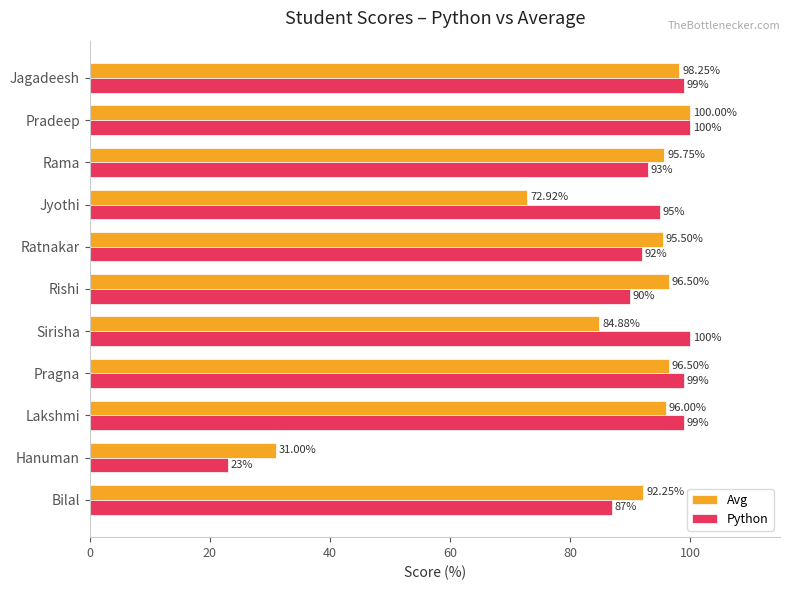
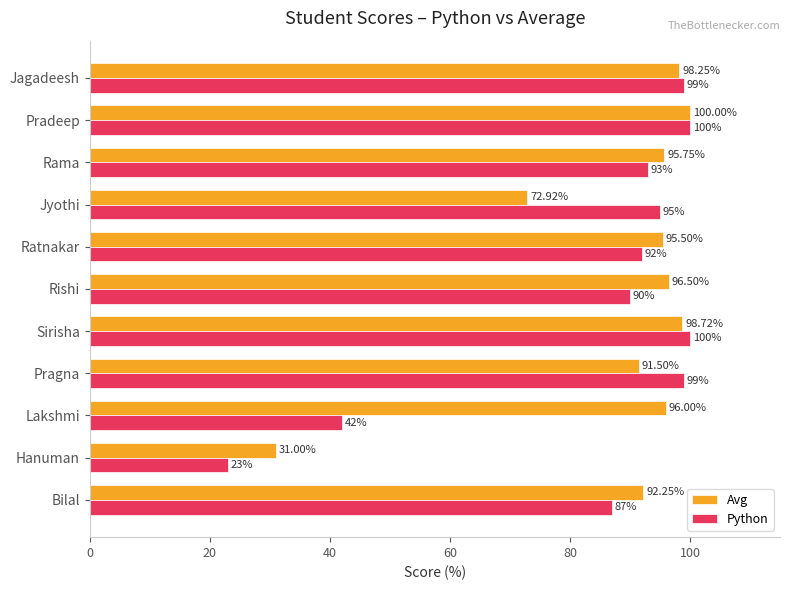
Avg, Sirisha: 84.88% -> 98.72%
Avg, Pragna: 96.50% -> 91.50%
Python, Lakshmi: 99% -> 42%
